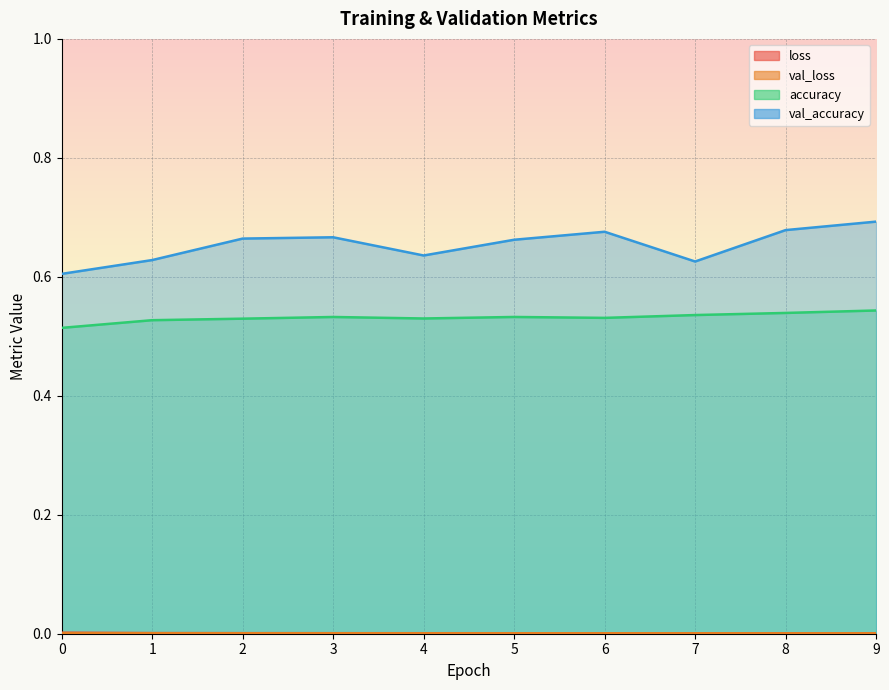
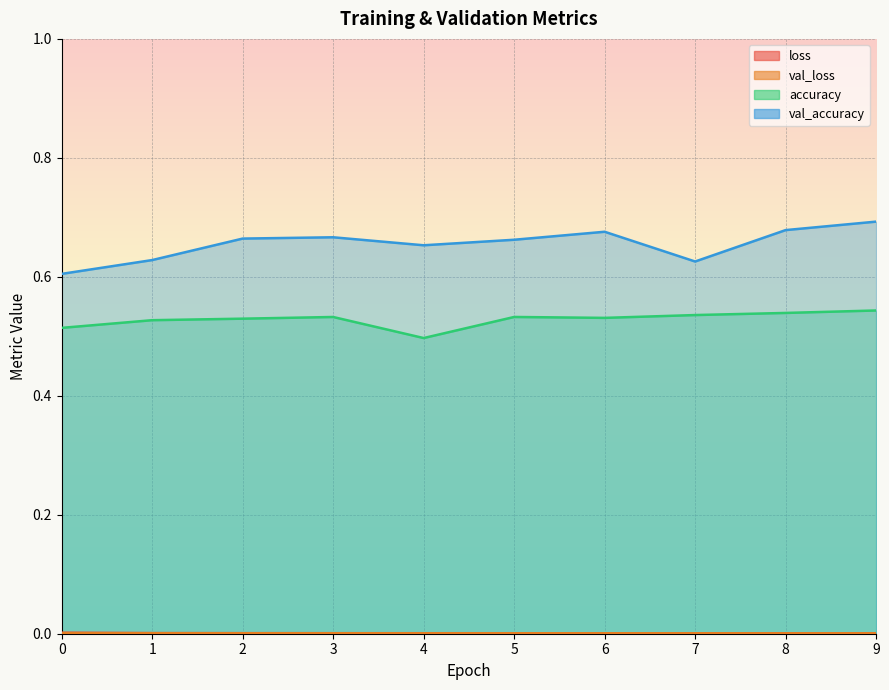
accuracy, 4: 0.53 -> 0.50
val_accuracy, 4: 0.64 -> 0.65
